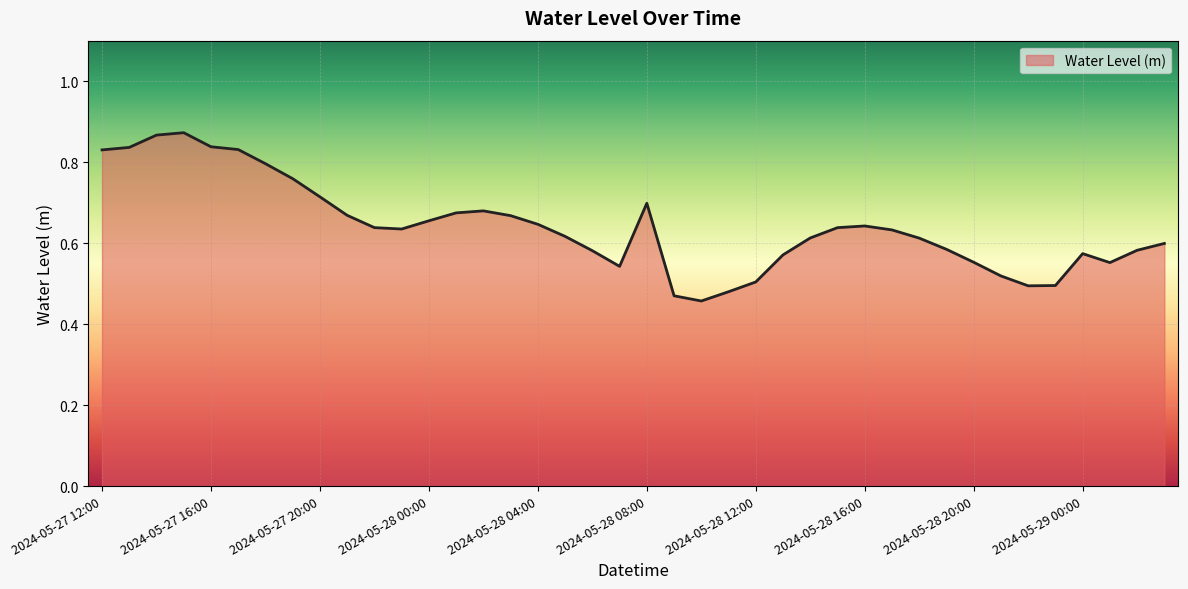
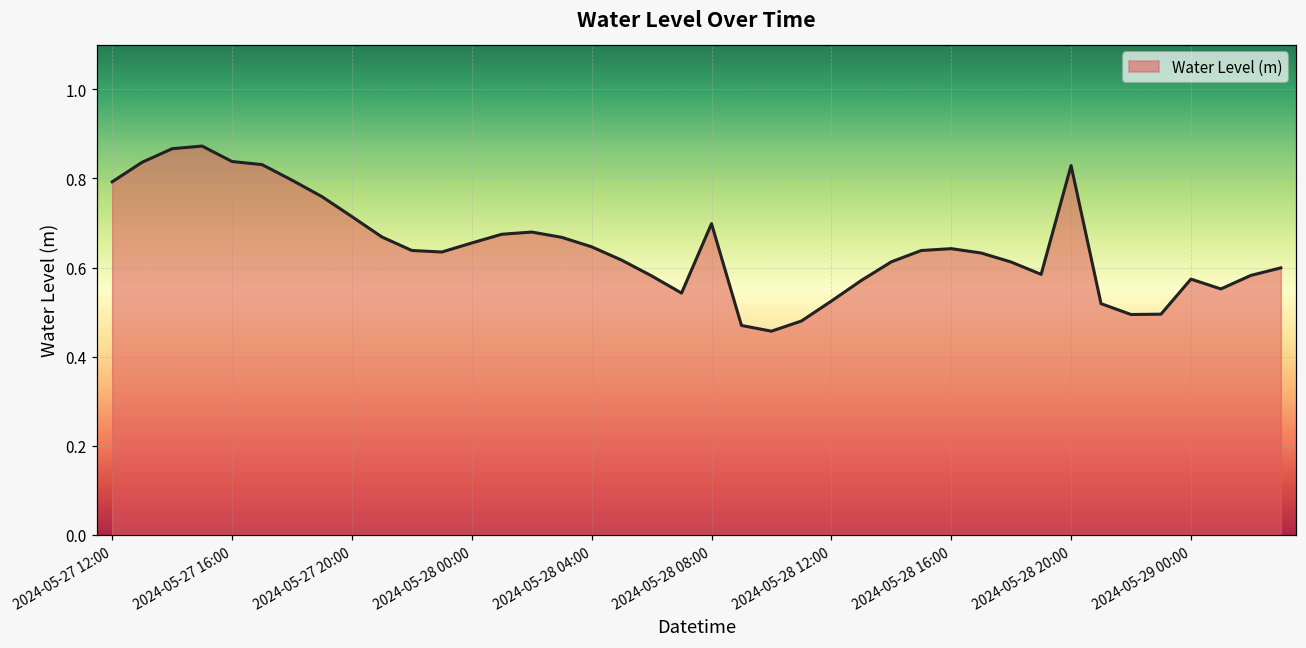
2024-05-27 12:00: 0.83 -> 0.79
2024-05-28 12:00: 0.50 -> 0.52
2024-05-28 20:00: 0.55 -> 0.83
